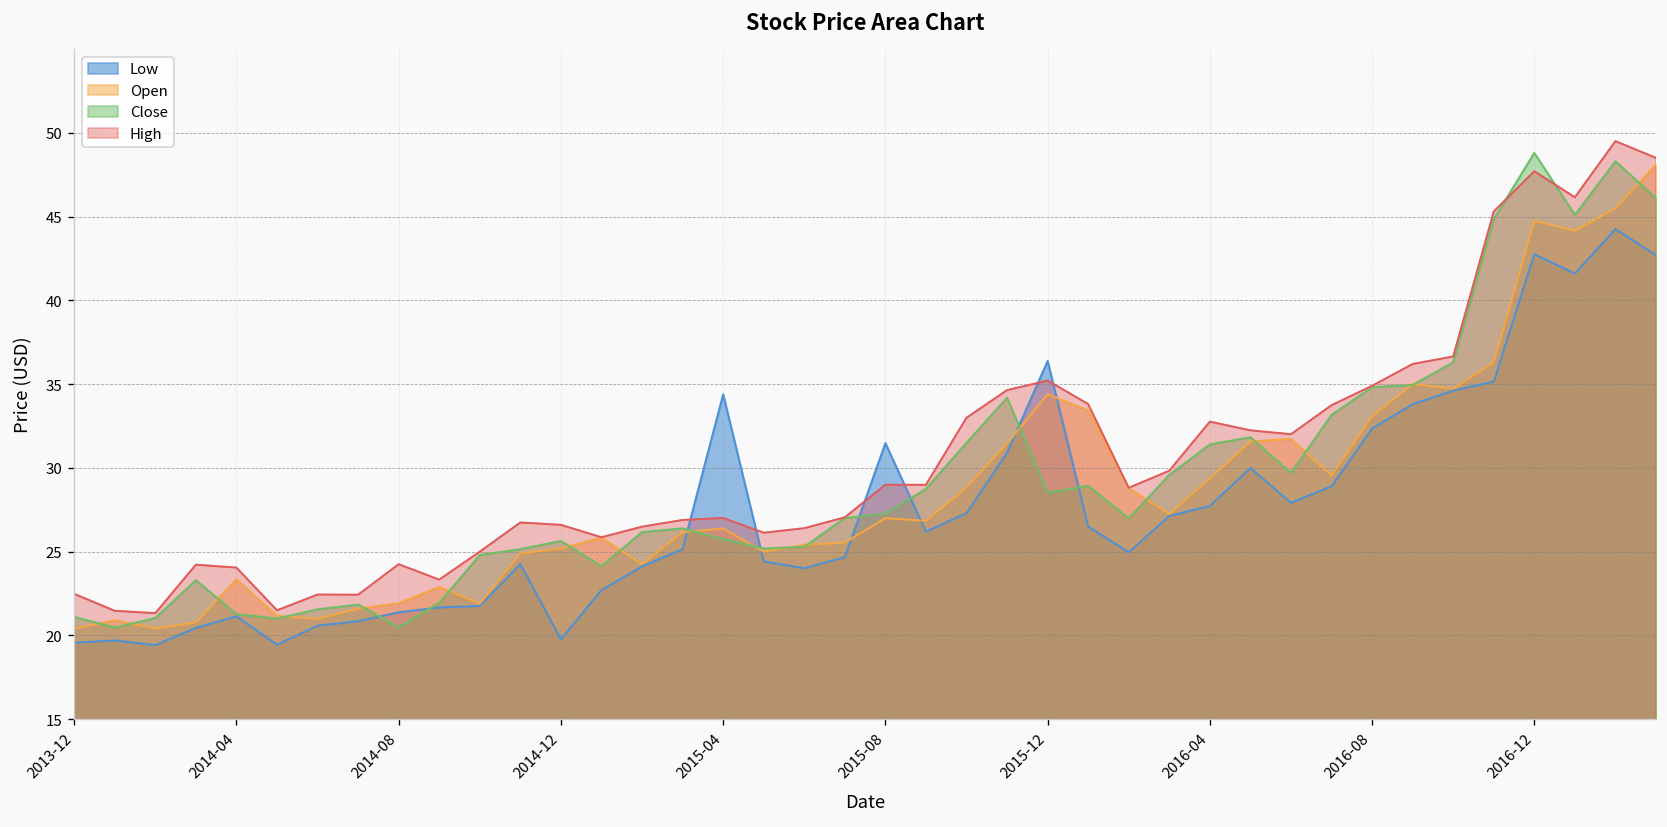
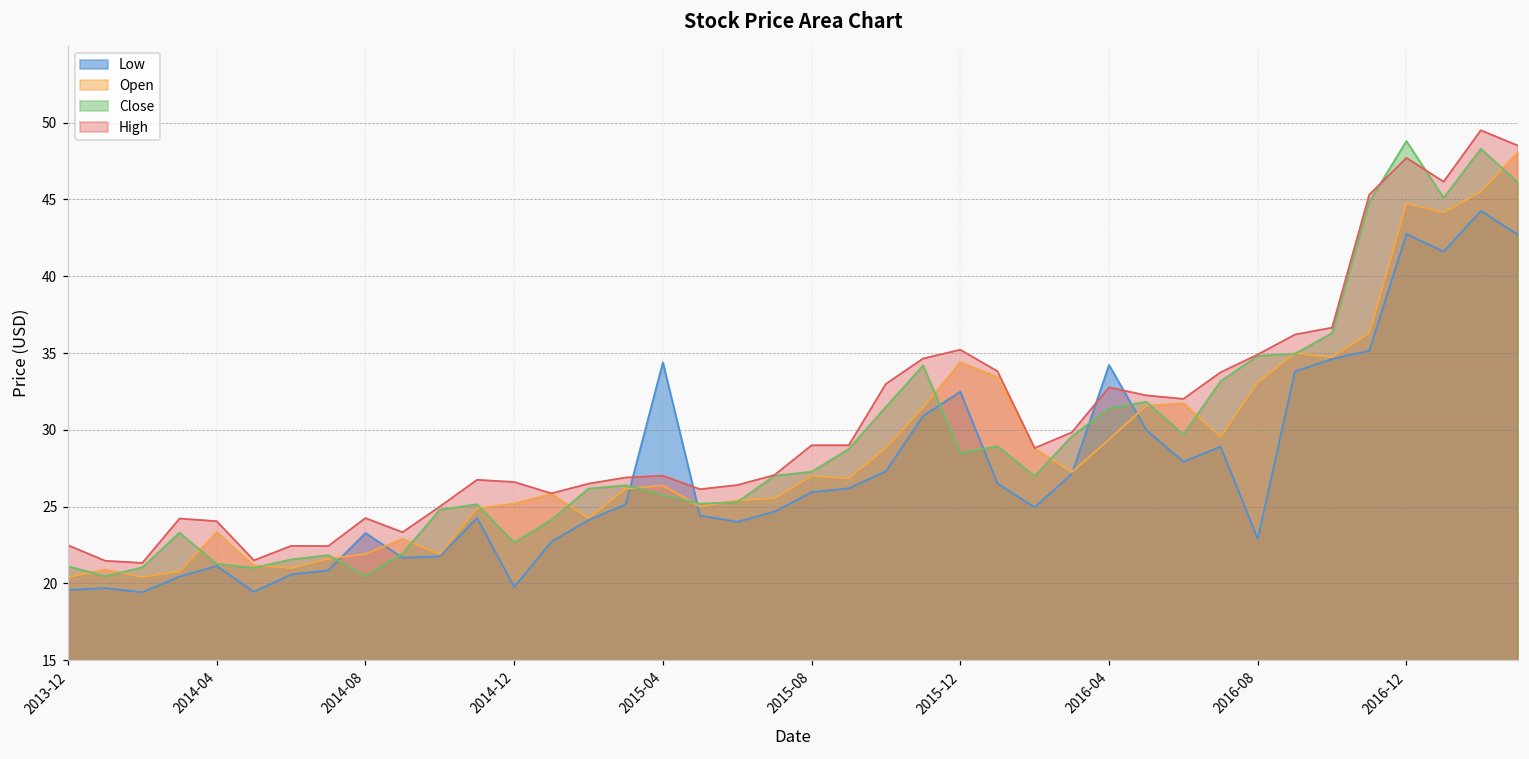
Low, 2014-08: 21.4 -> 23.3
Close, 2014-12: 25.6 -> 22.7
Low, 2015-08: 31.5 -> 25.9
Low, 2015-12: 36.4 -> 32.5
Low, 2016-04: 27.7 -> 34.2
Low, 2016-08: 32.4 -> 22.9
